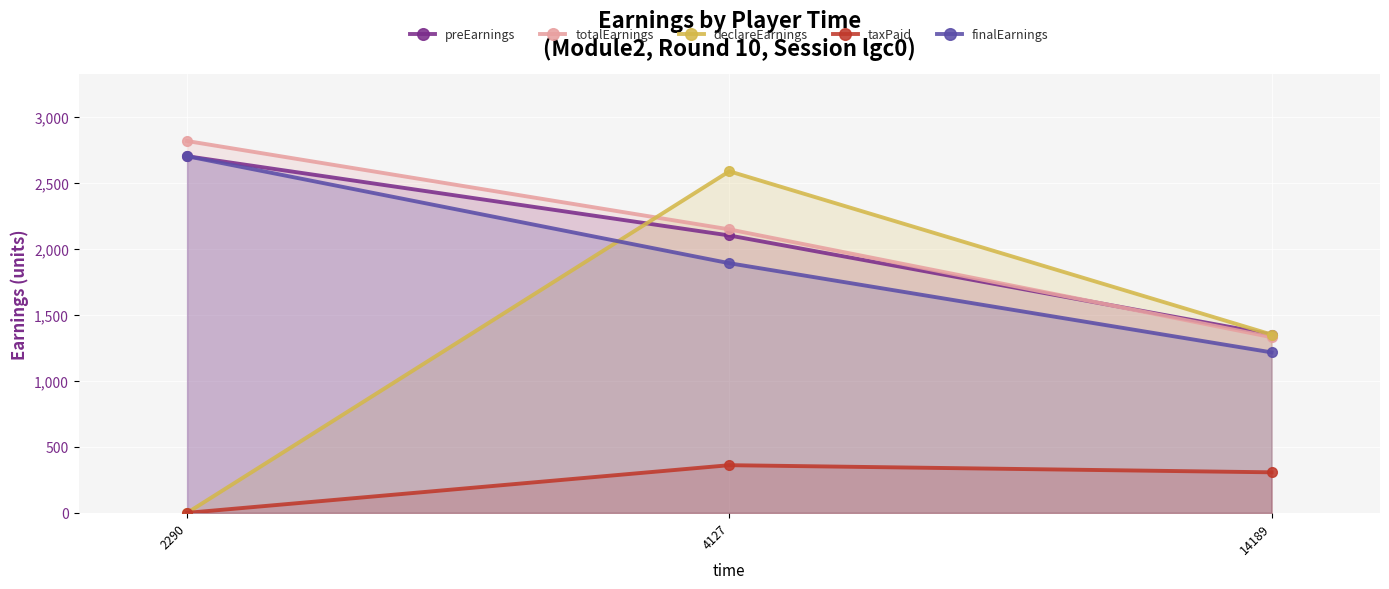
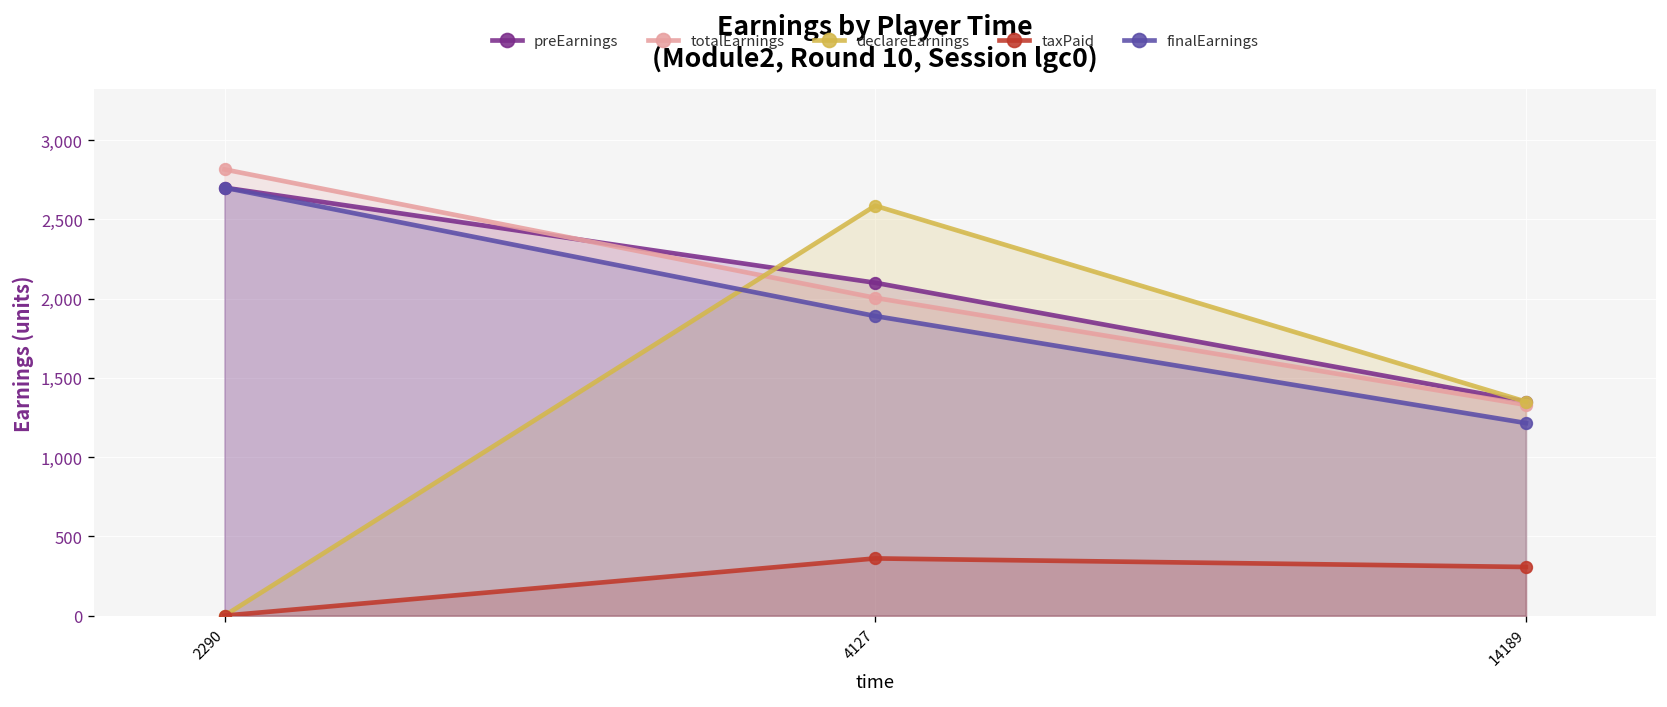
totalEarnings, 4127: 2,150 -> 2,010
